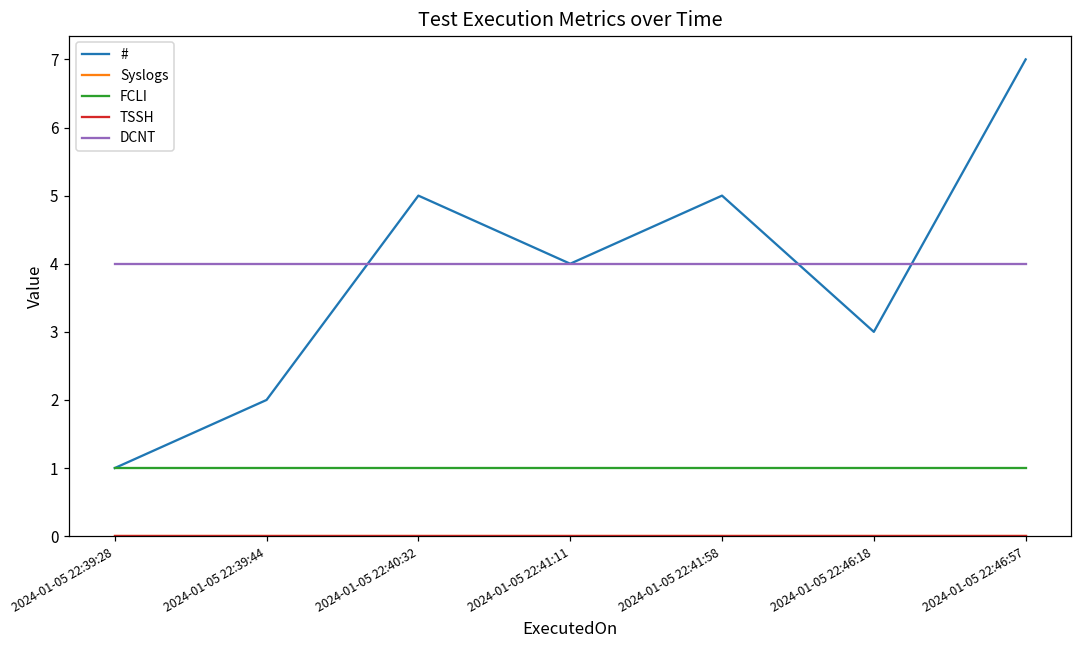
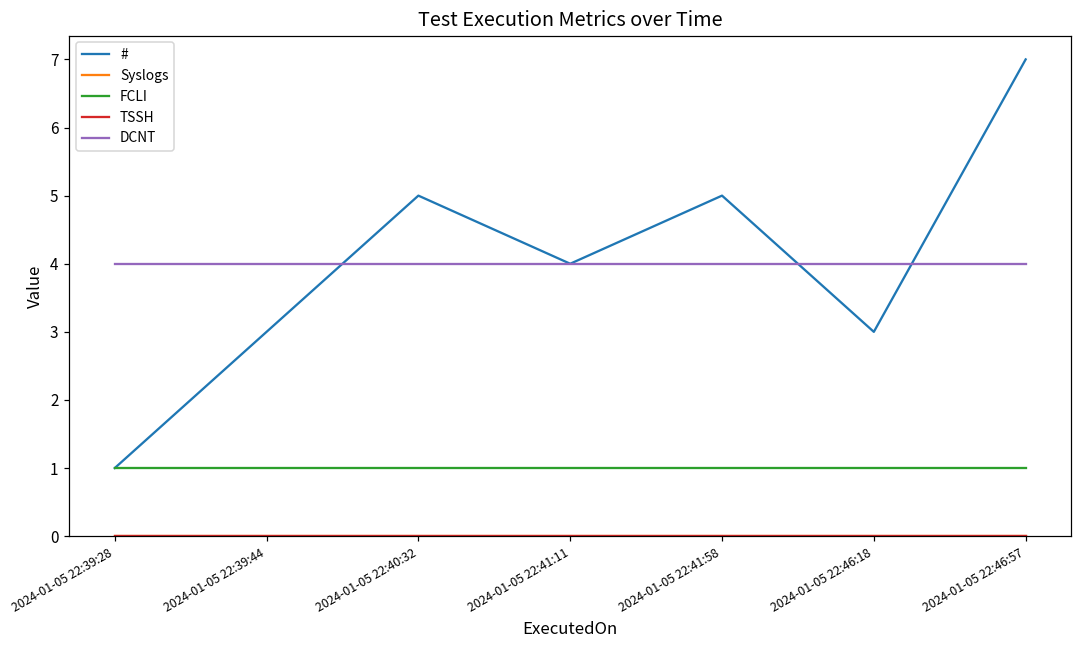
#, 2024-01-05 22:39:44: 2 -> 3
